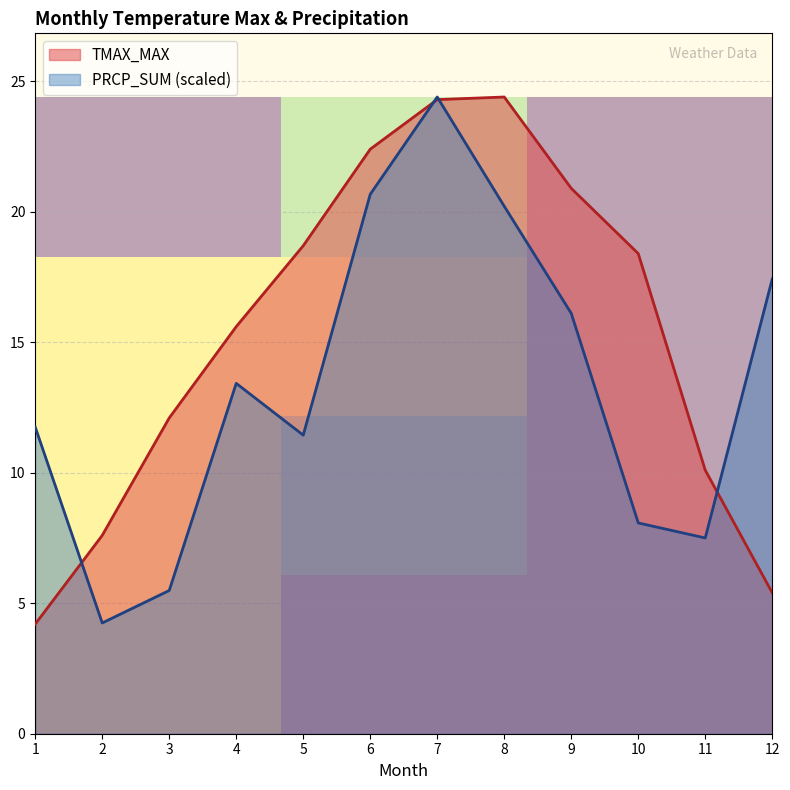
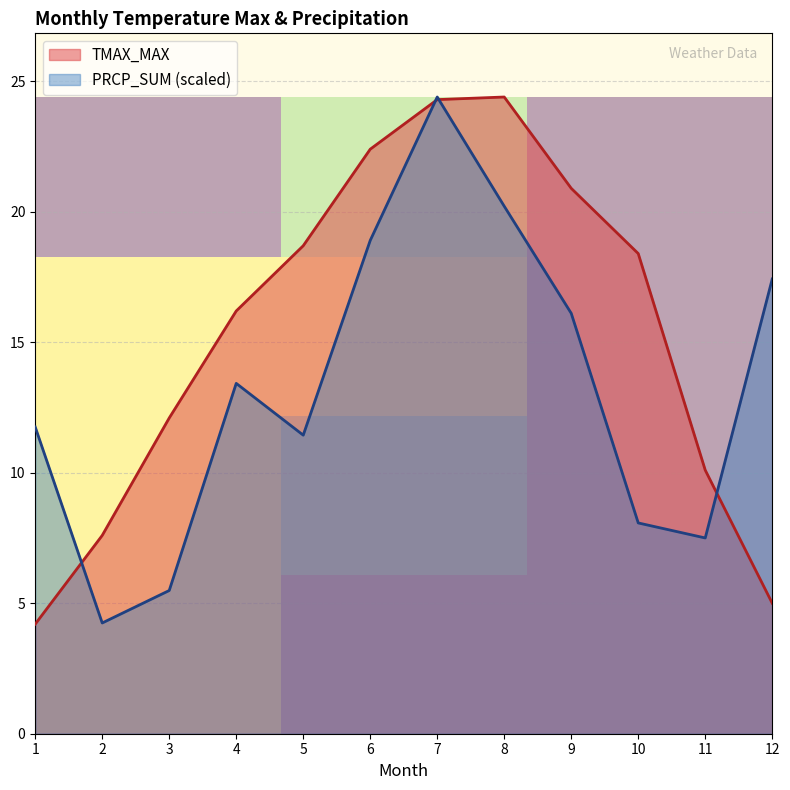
TMAX_MAX, 4: 15.6 -> 16.2
PRCP_SUM (scaled), 6: 20.7 -> 18.9
TMAX_MAX, 12: 5.4 -> 5.0
